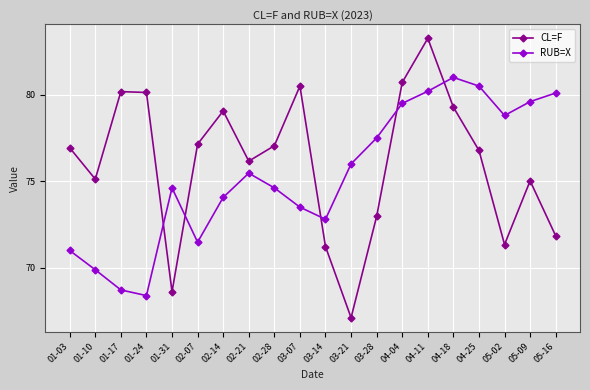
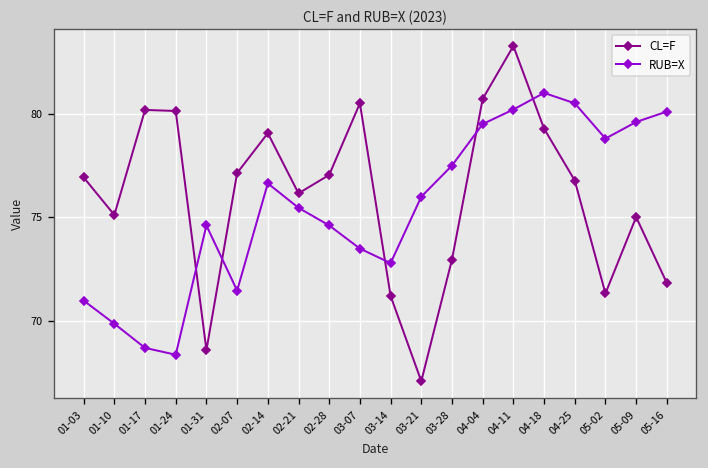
RUB=X, 02-14: 74.1 -> 76.6
